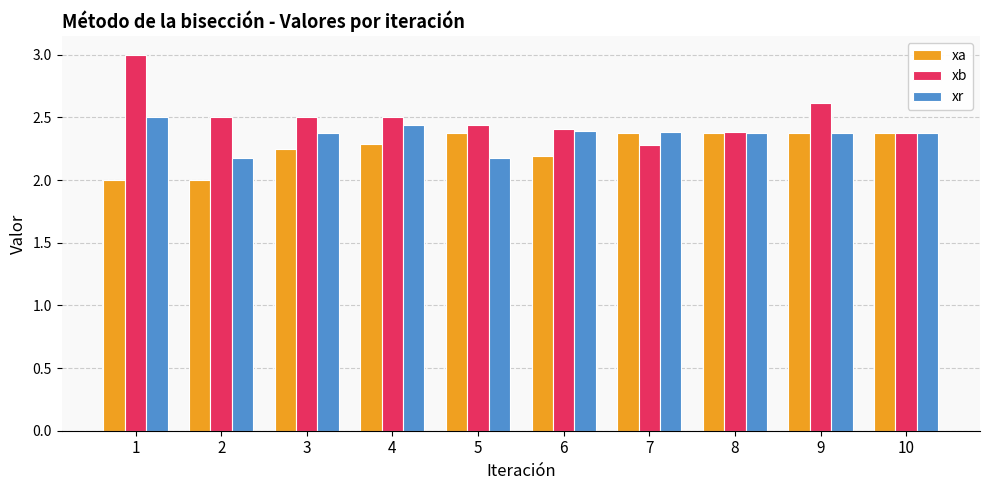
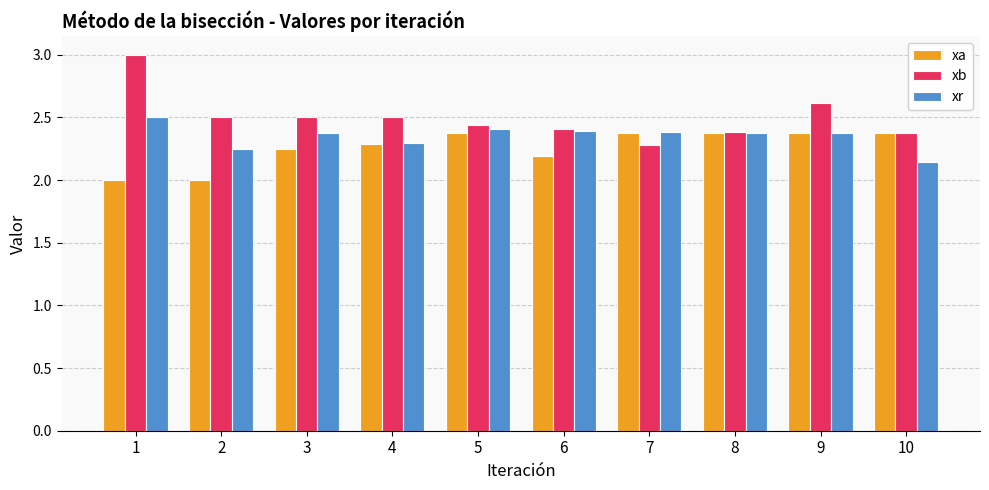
xr, 2: 2.18 -> 2.25
xr, 4: 2.44 -> 2.30
xr, 5: 2.18 -> 2.41
xr, 10: 2.38 -> 2.15
